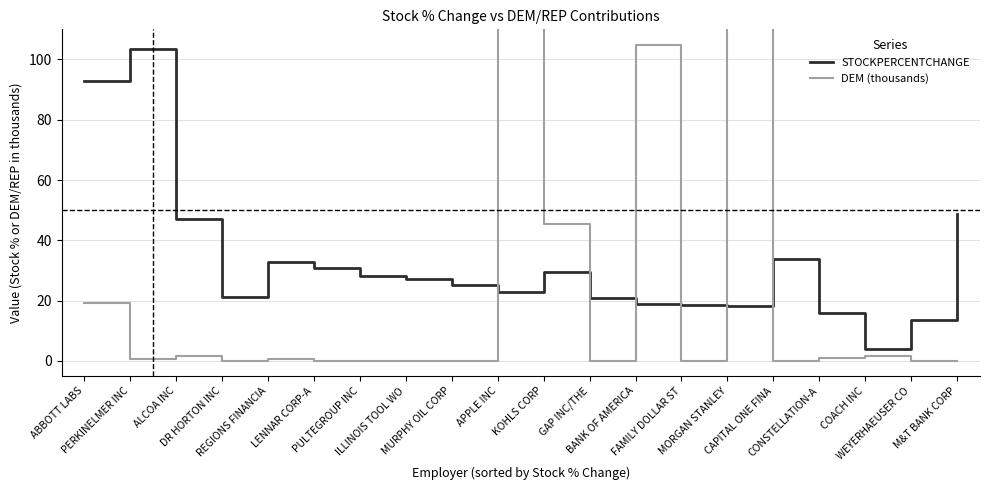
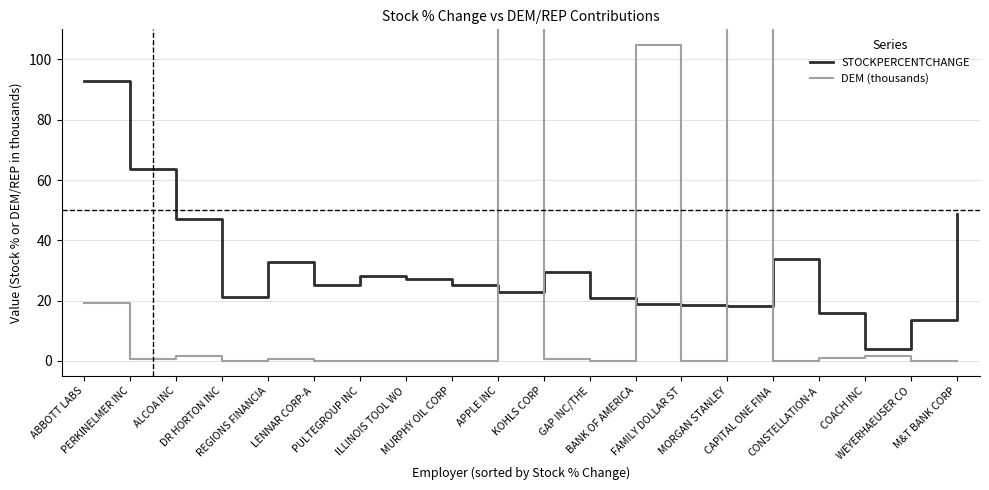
STOCKPERCENTCHANGE, PERKINELMER INC: 103 -> 64
STOCKPERCENTCHANGE, LENNAR CORP-A: 31 -> 25
DEM (thousands), KOHLS CORP: 45 -> 1
